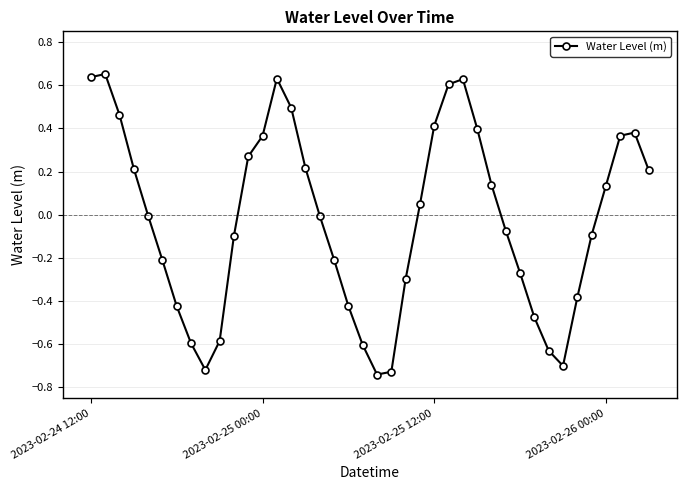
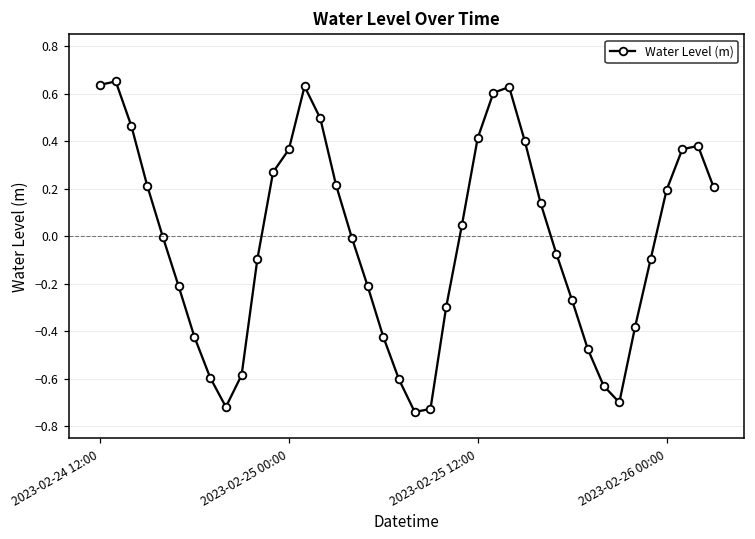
2023-02-26 00:00: 0.14 -> 0.19
